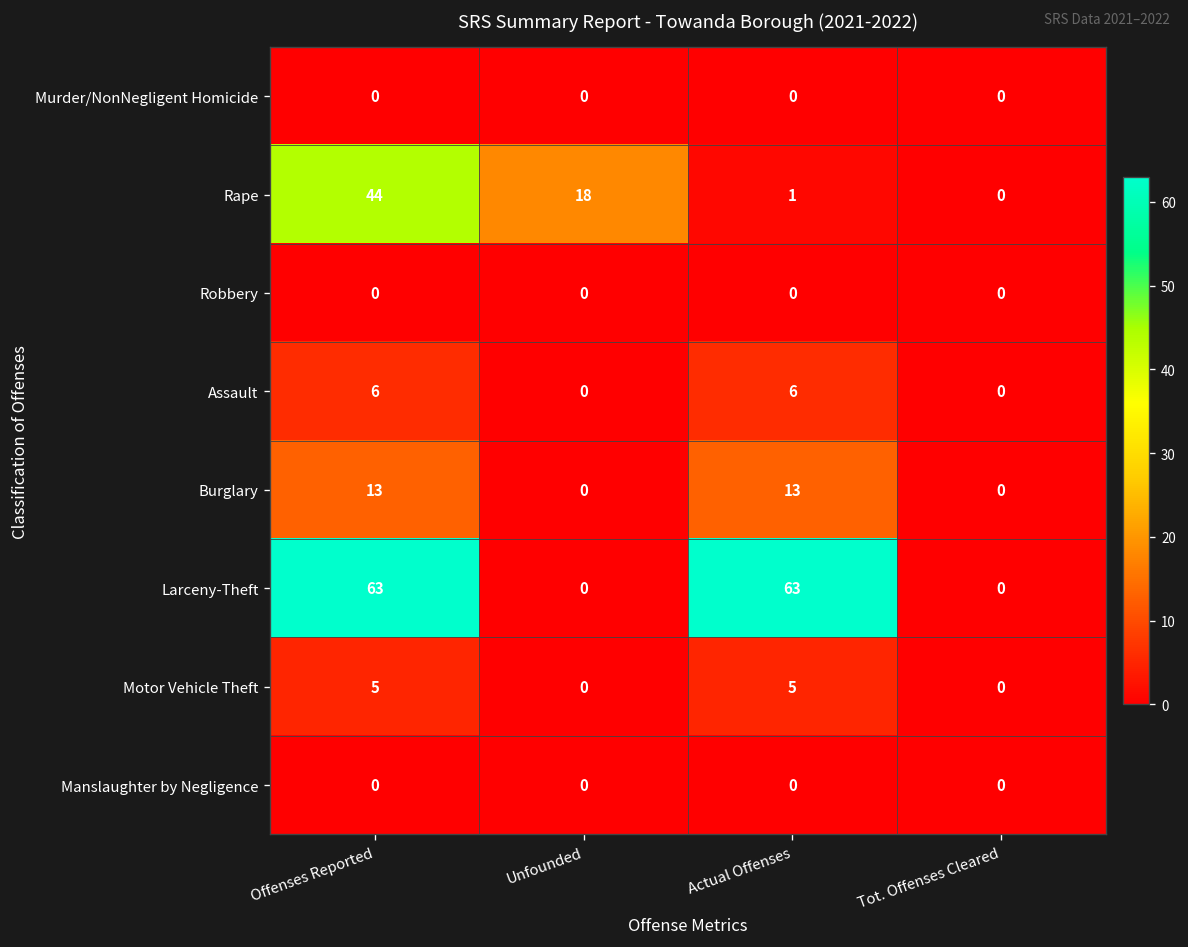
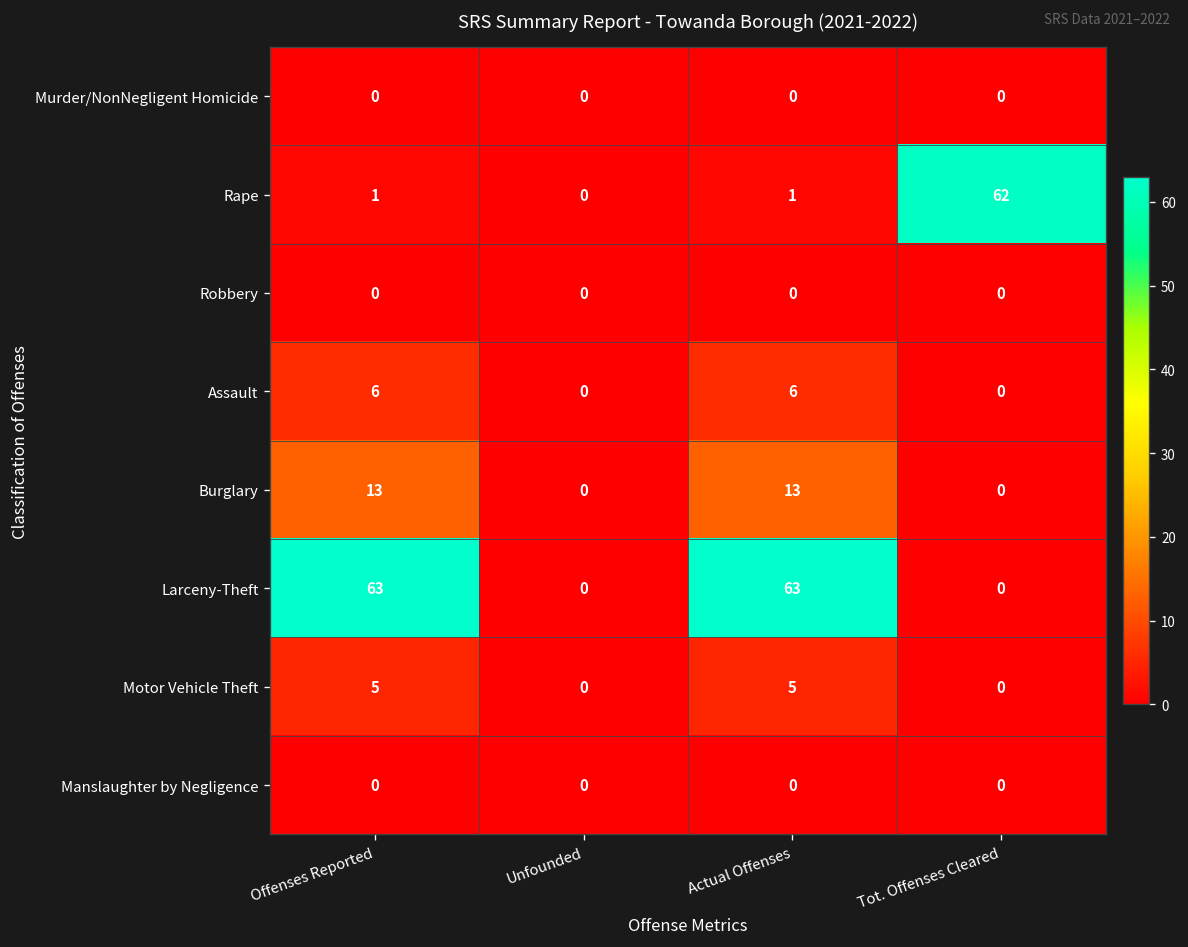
Rape, Offenses Reported: 44 -> 1
Rape, Unfounded: 18 -> 0
Rape, Tot. Offenses Cleared: 0 -> 62
